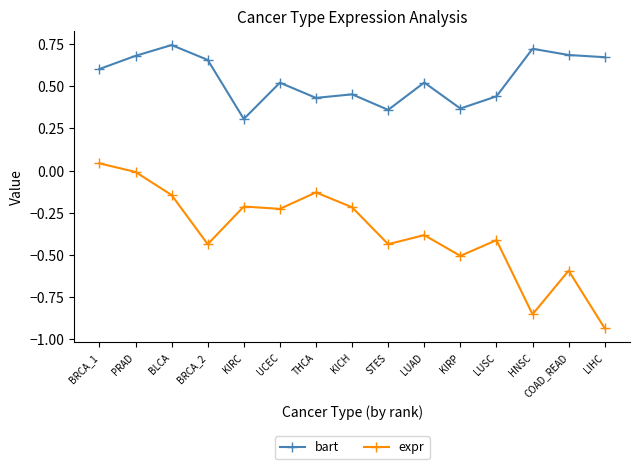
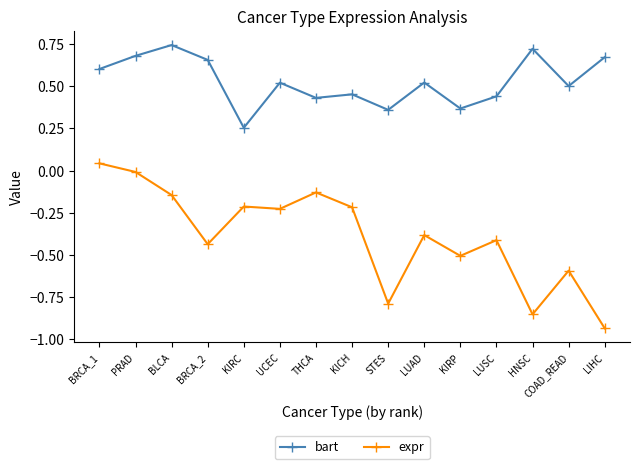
bart, KIRC: 0.31 -> 0.25
expr, STES: -0.44 -> -0.79
bart, COAD_READ: 0.69 -> 0.50
